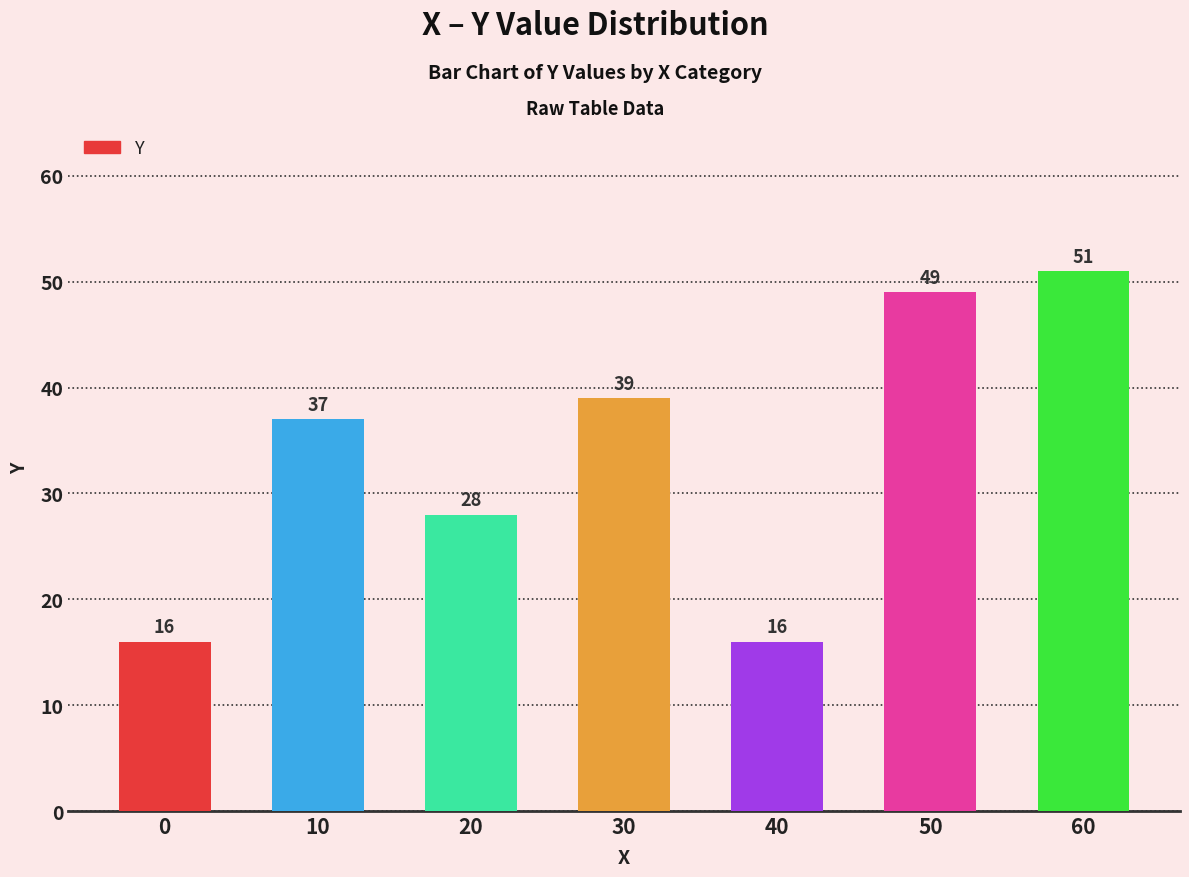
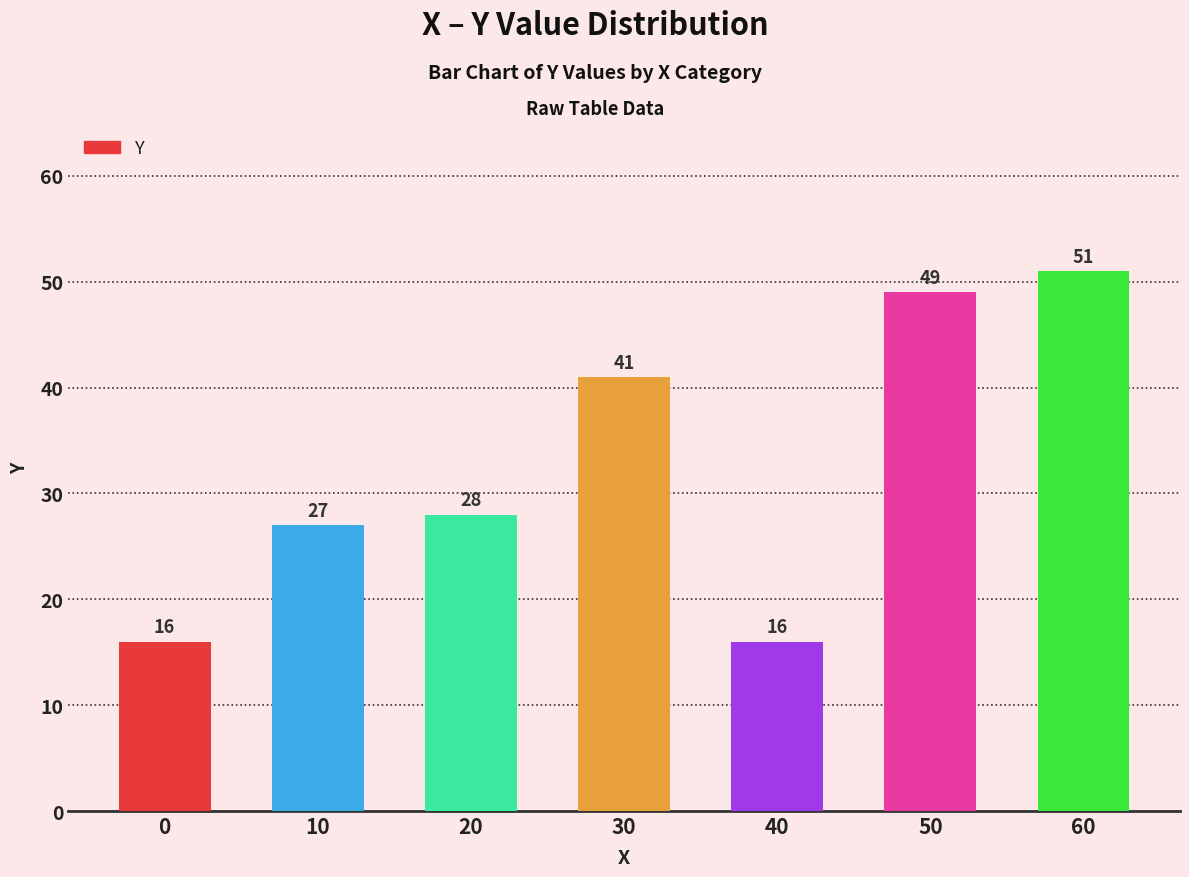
10: 37 -> 27
30: 39 -> 41
